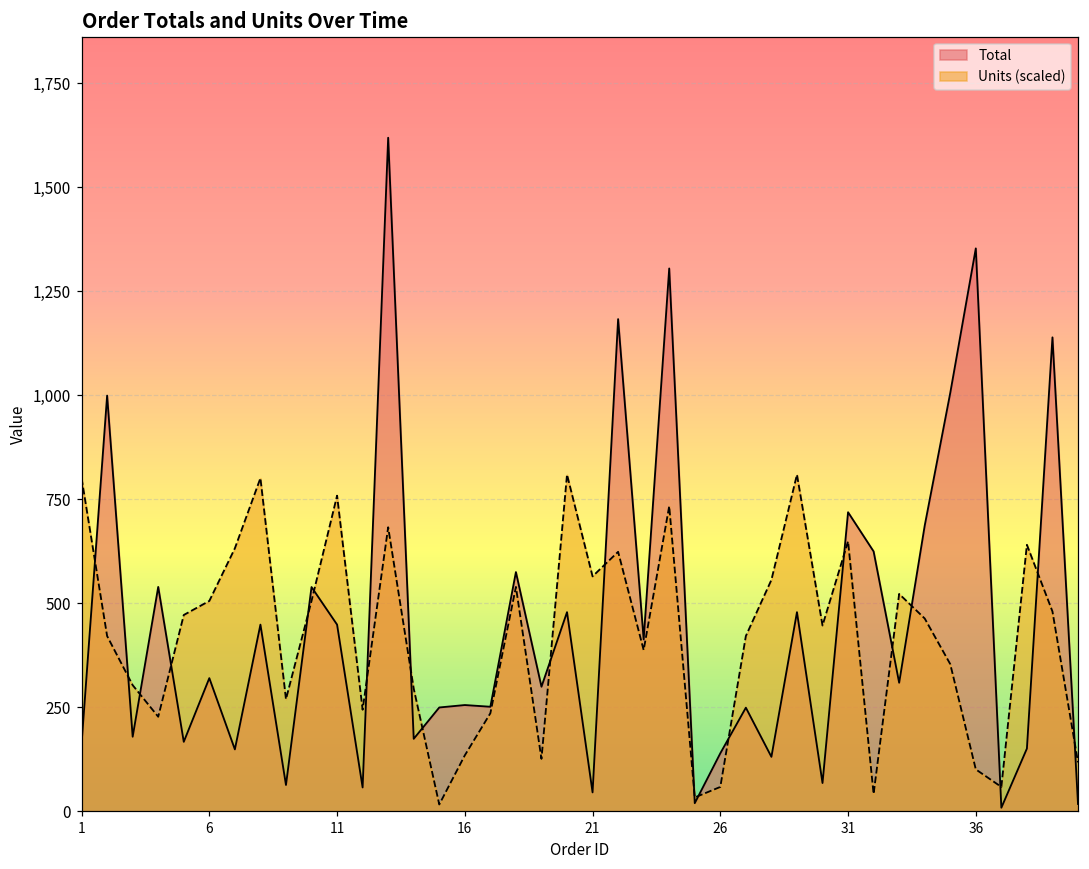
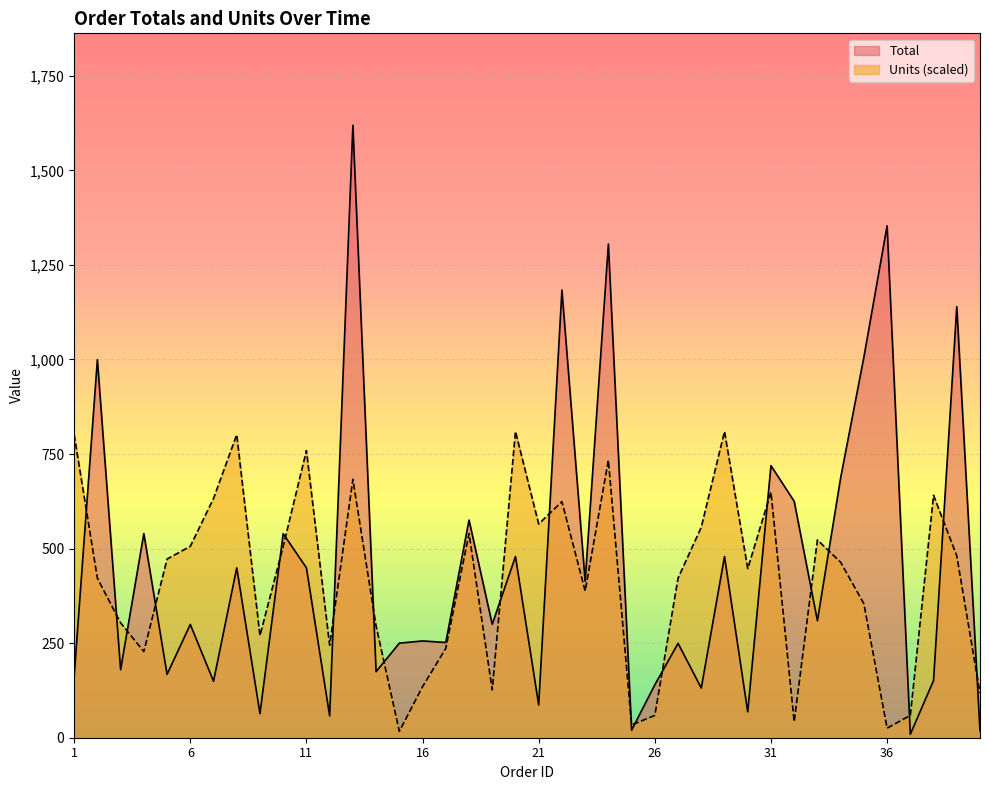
Total, 6: 320 -> 300
Total, 21: 50 -> 90
Units (scaled), 36: 100 -> 30
